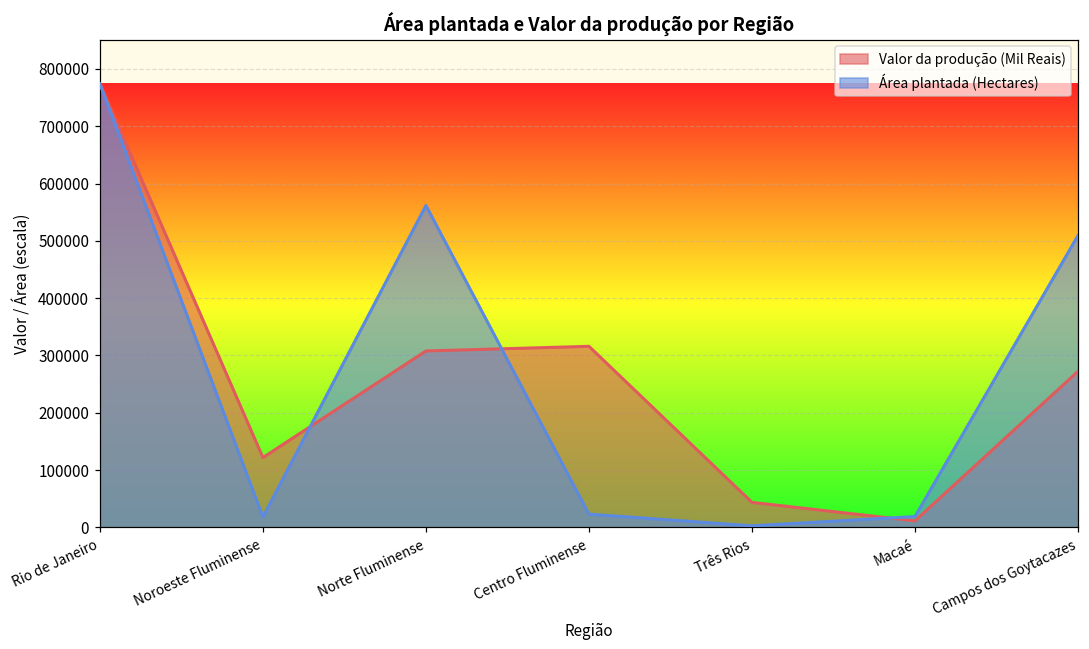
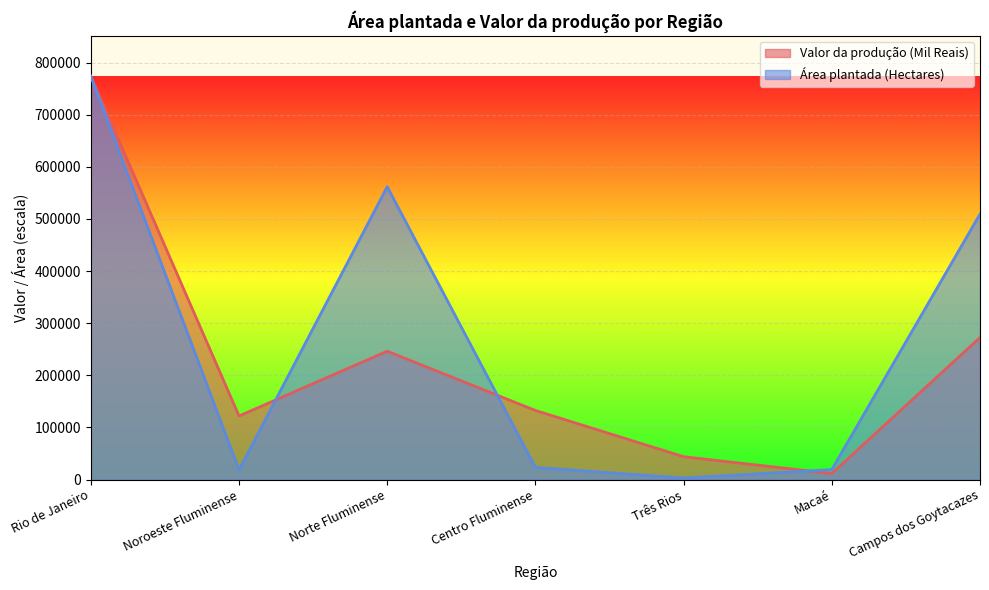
Valor da produção (Mil Reais), Norte Fluminense: 310000 -> 250000
Valor da produção (Mil Reais), Centro Fluminense: 320000 -> 130000
